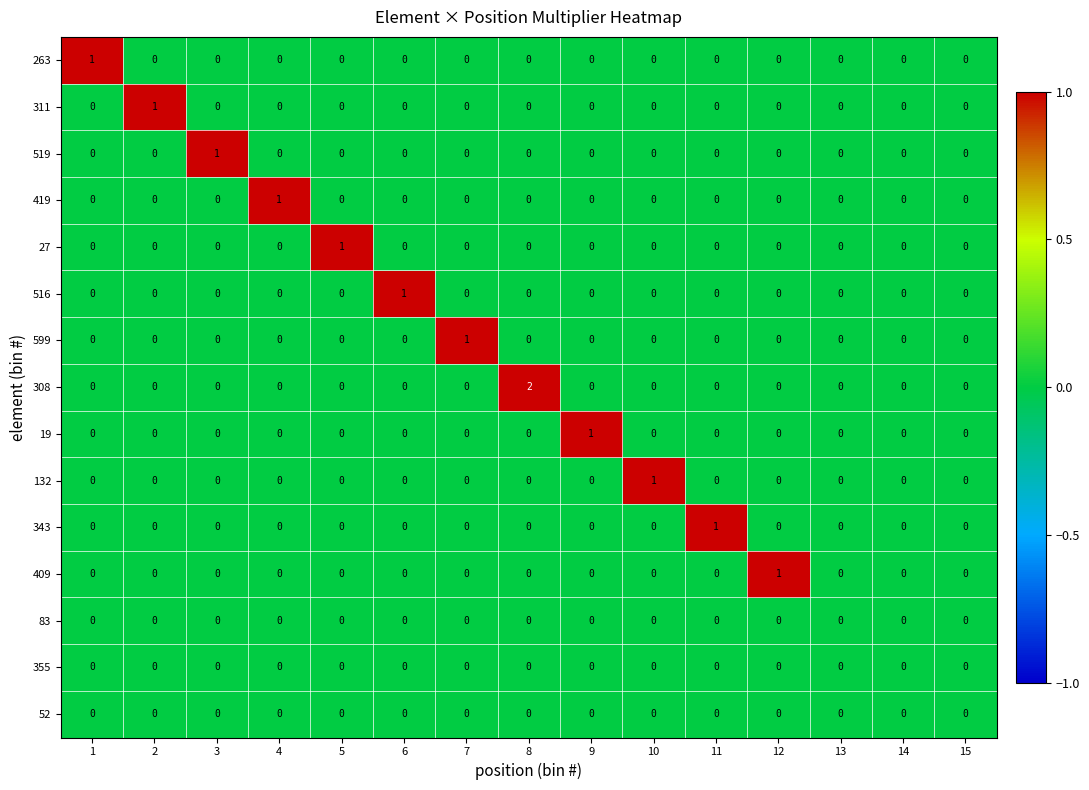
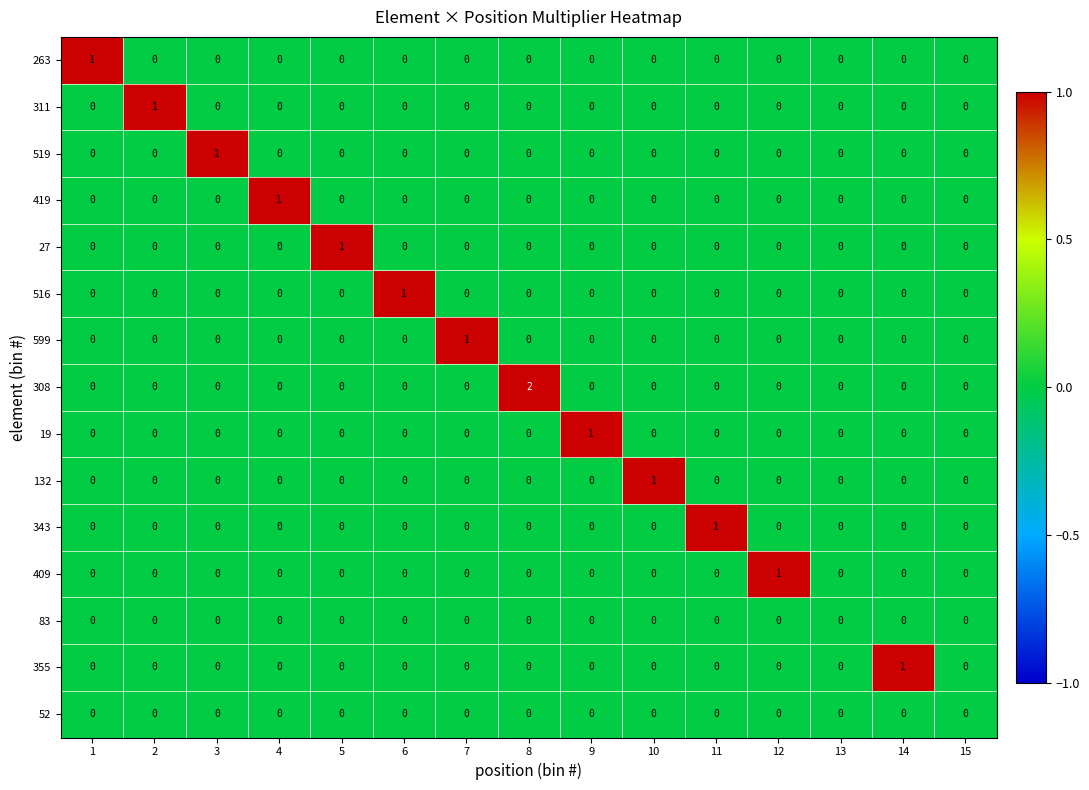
355, 14: 0 -> 1
